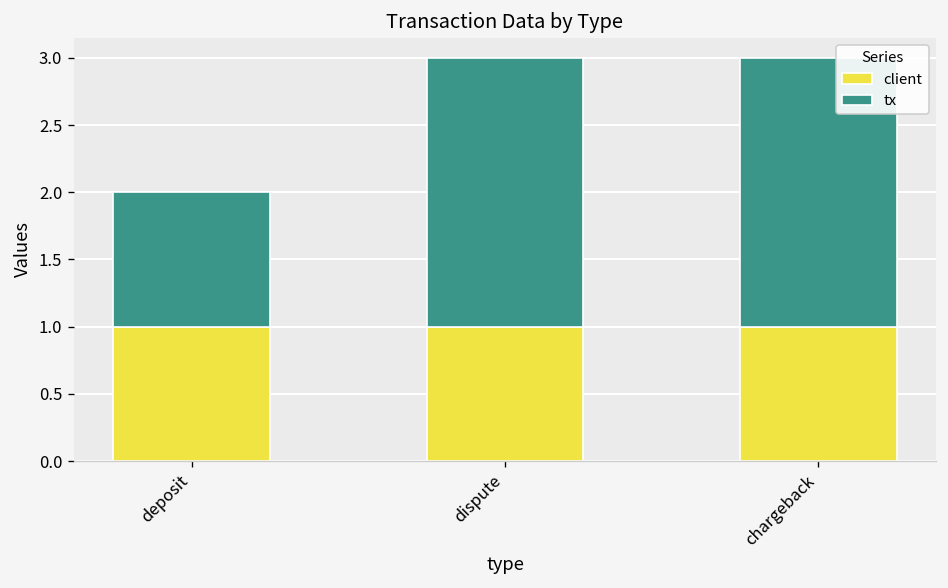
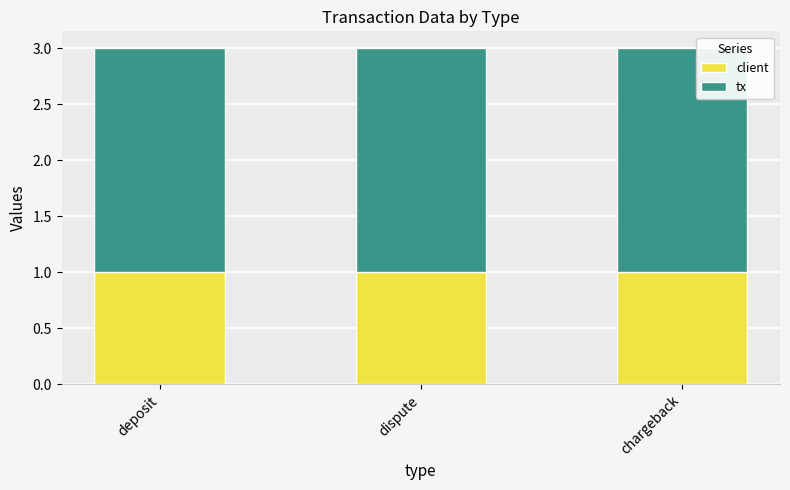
tx, deposit: 1 -> 2
